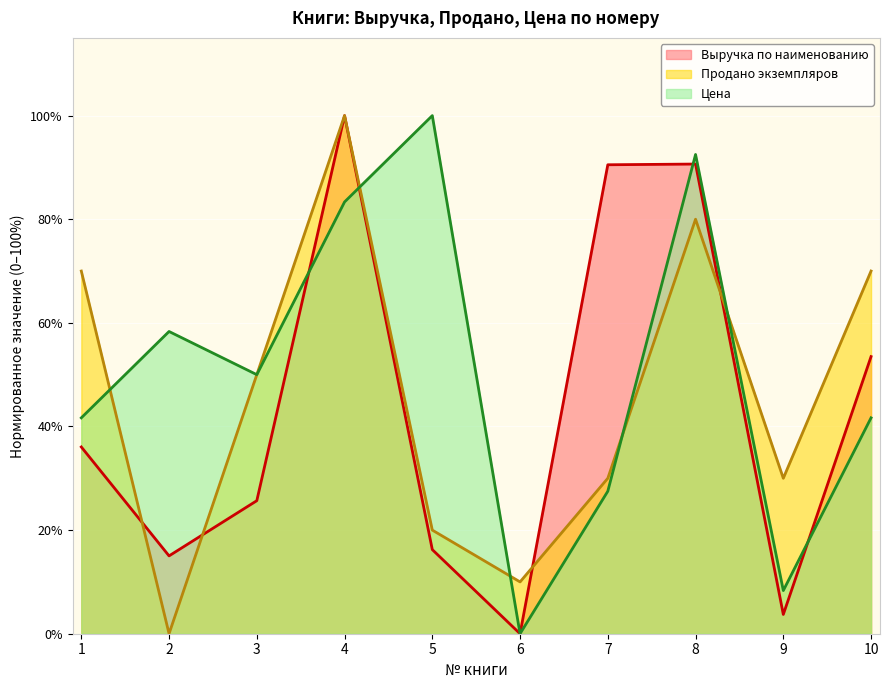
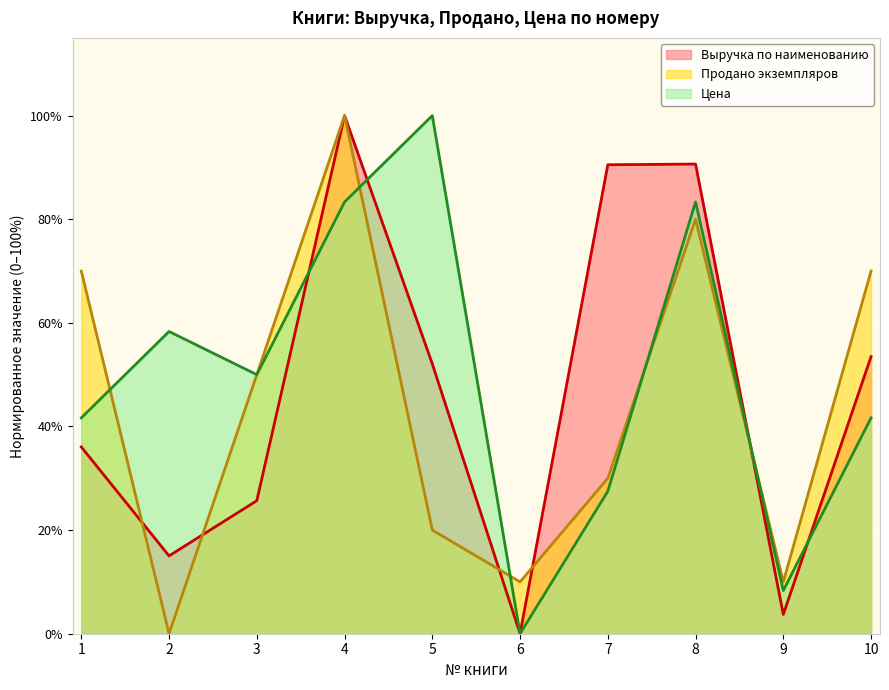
Выручка по наименованию, 5: 16% -> 52%
Цена, 8: 93% -> 83%
Продано экземпляров, 9: 30% -> 10%
